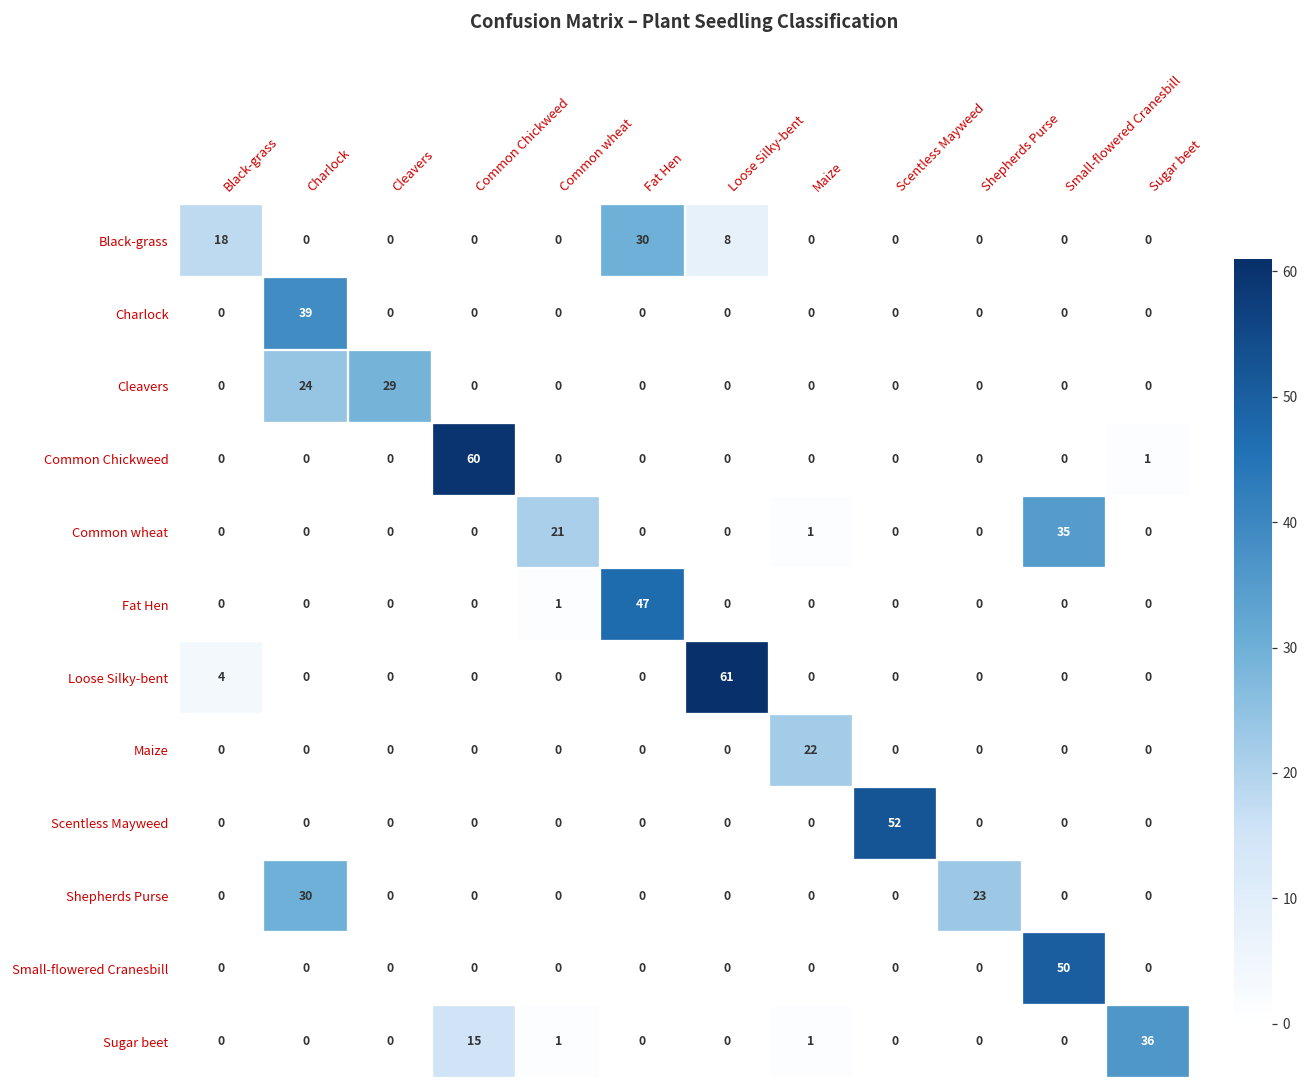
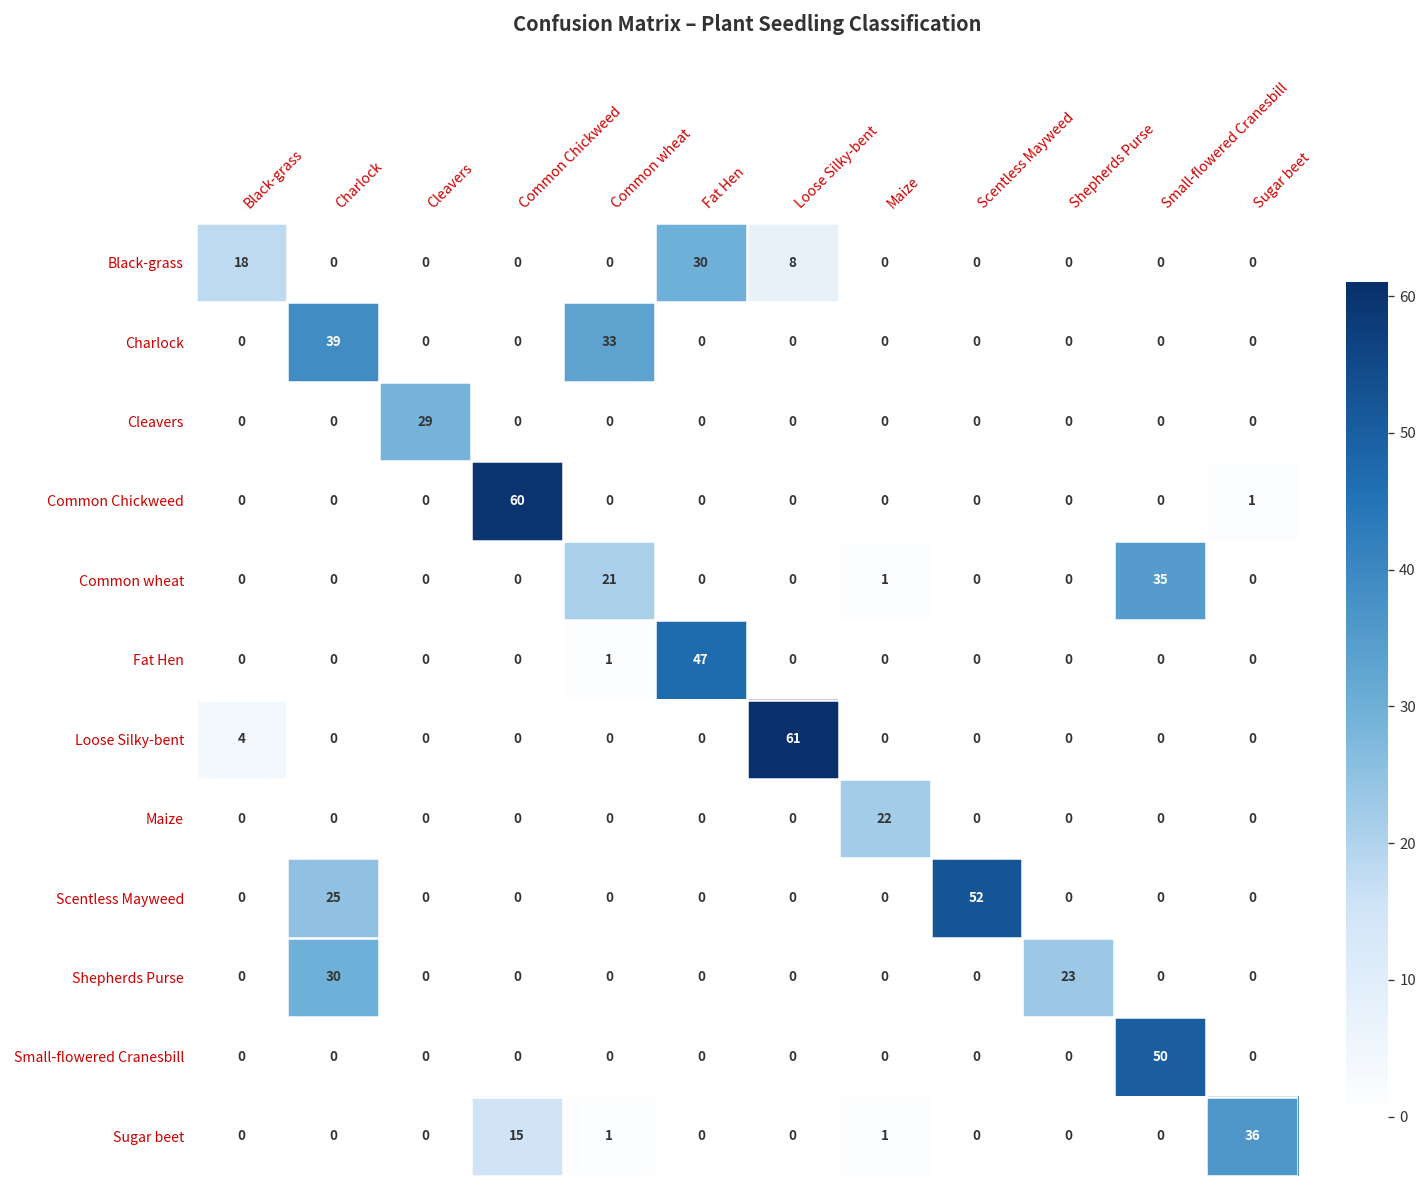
Charlock, Common wheat: 0 -> 33
Cleavers, Charlock: 24 -> 0
Scentless Mayweed, Charlock: 0 -> 25
